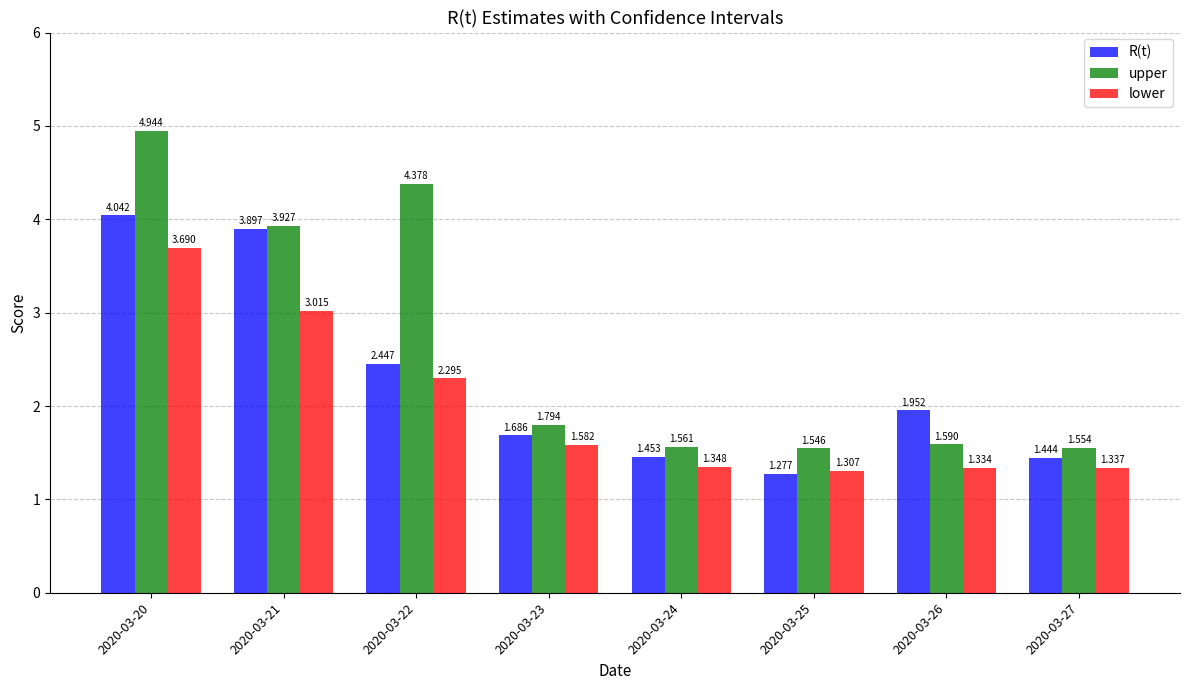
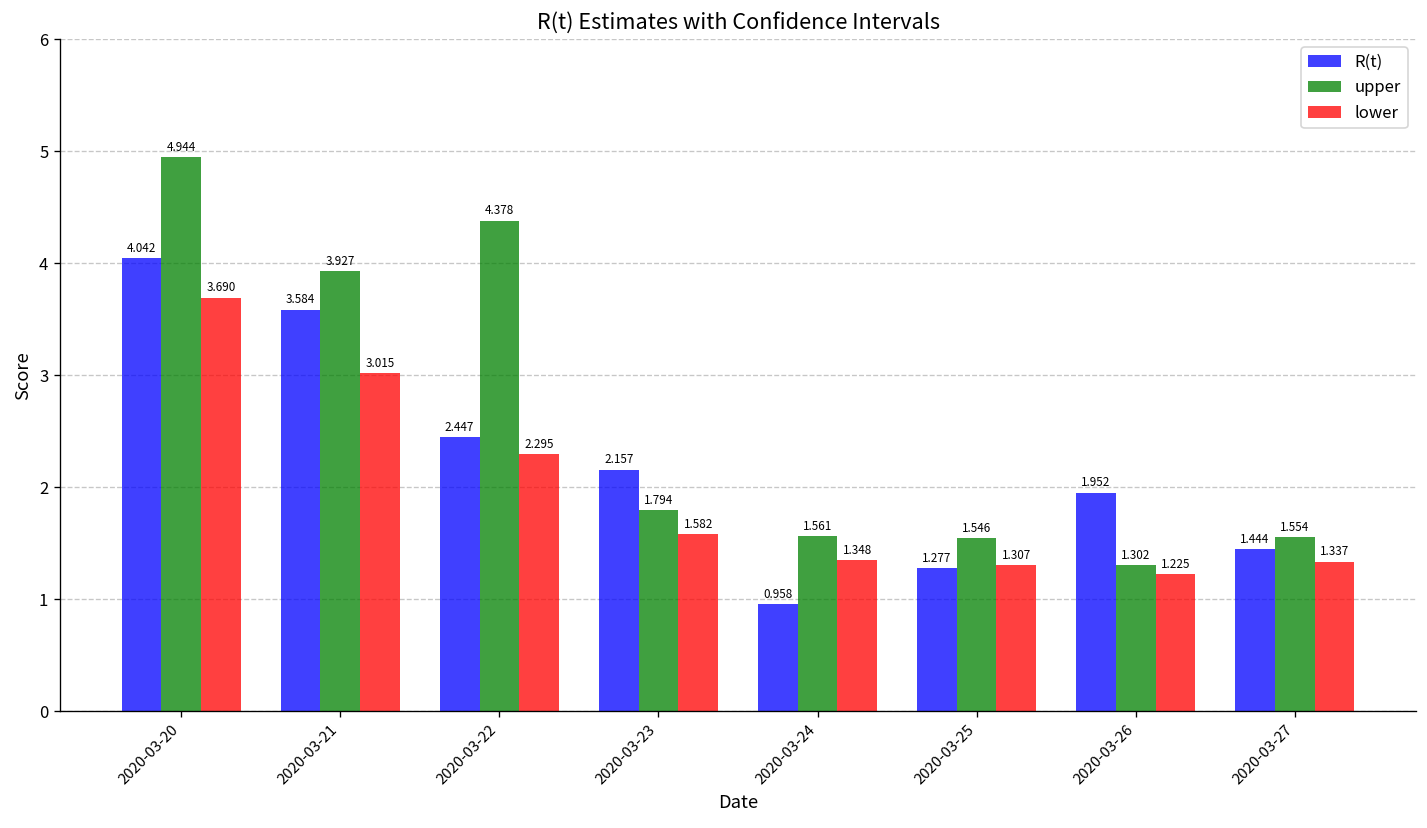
R(t), 2020-03-21: 3.897 -> 3.584
R(t), 2020-03-23: 1.686 -> 2.157
R(t), 2020-03-24: 1.453 -> 0.958
upper, 2020-03-26: 1.590 -> 1.302
lower, 2020-03-26: 1.334 -> 1.225
